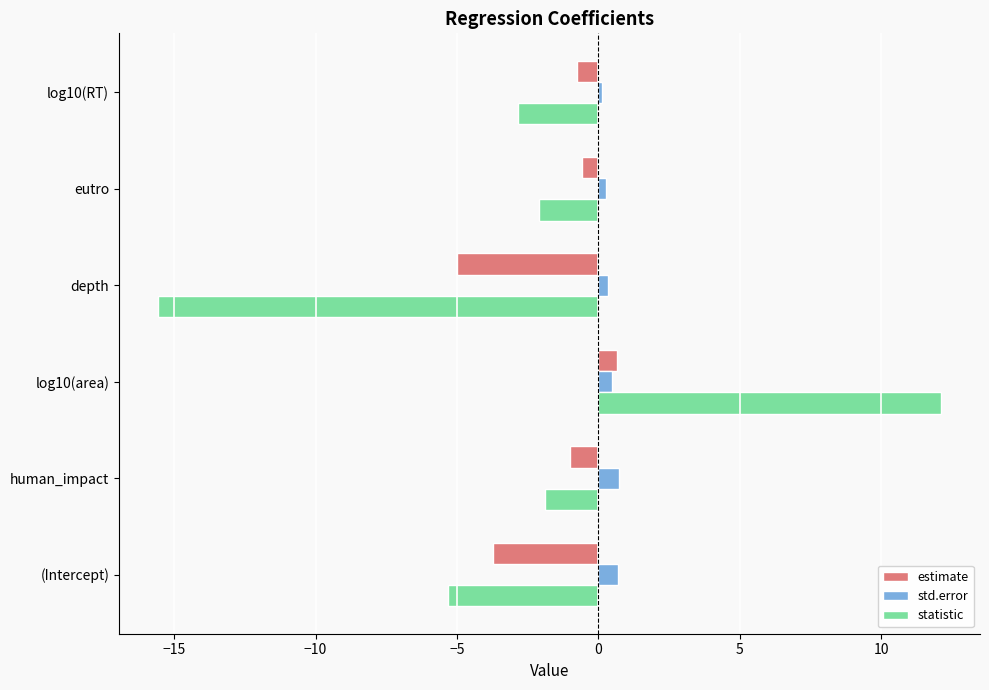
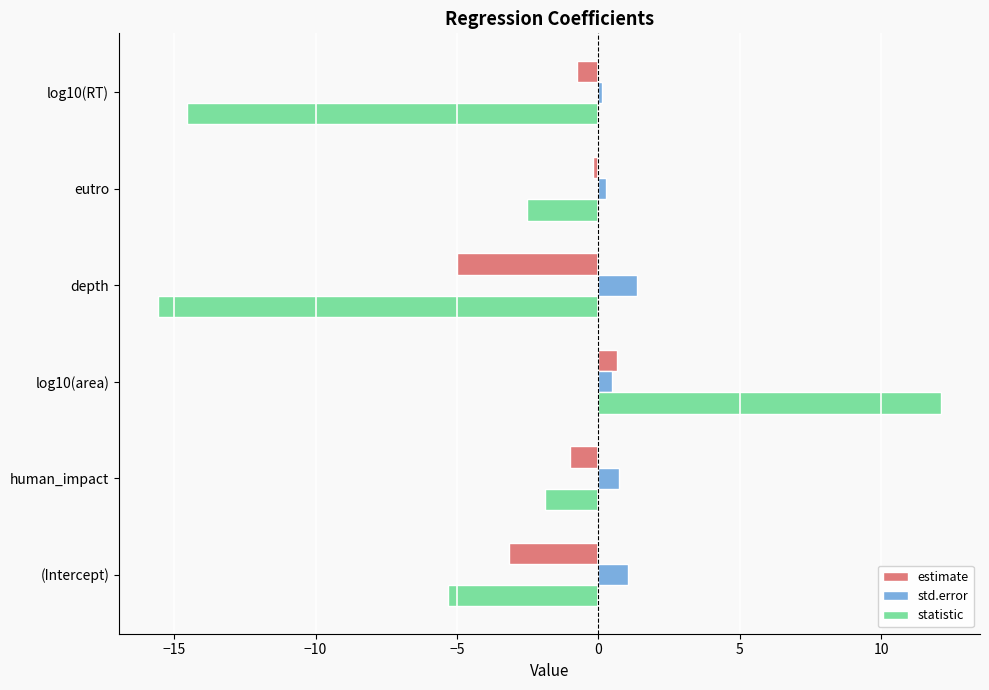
statistic, log10(RT): -2.8 -> -14.6
estimate, eutro: -0.6 -> -0.2
statistic, eutro: -2.1 -> -2.5
std.error, depth: 0.3 -> 1.4
estimate, (Intercept): -3.7 -> -3.2
std.error, (Intercept): 0.7 -> 1.0
